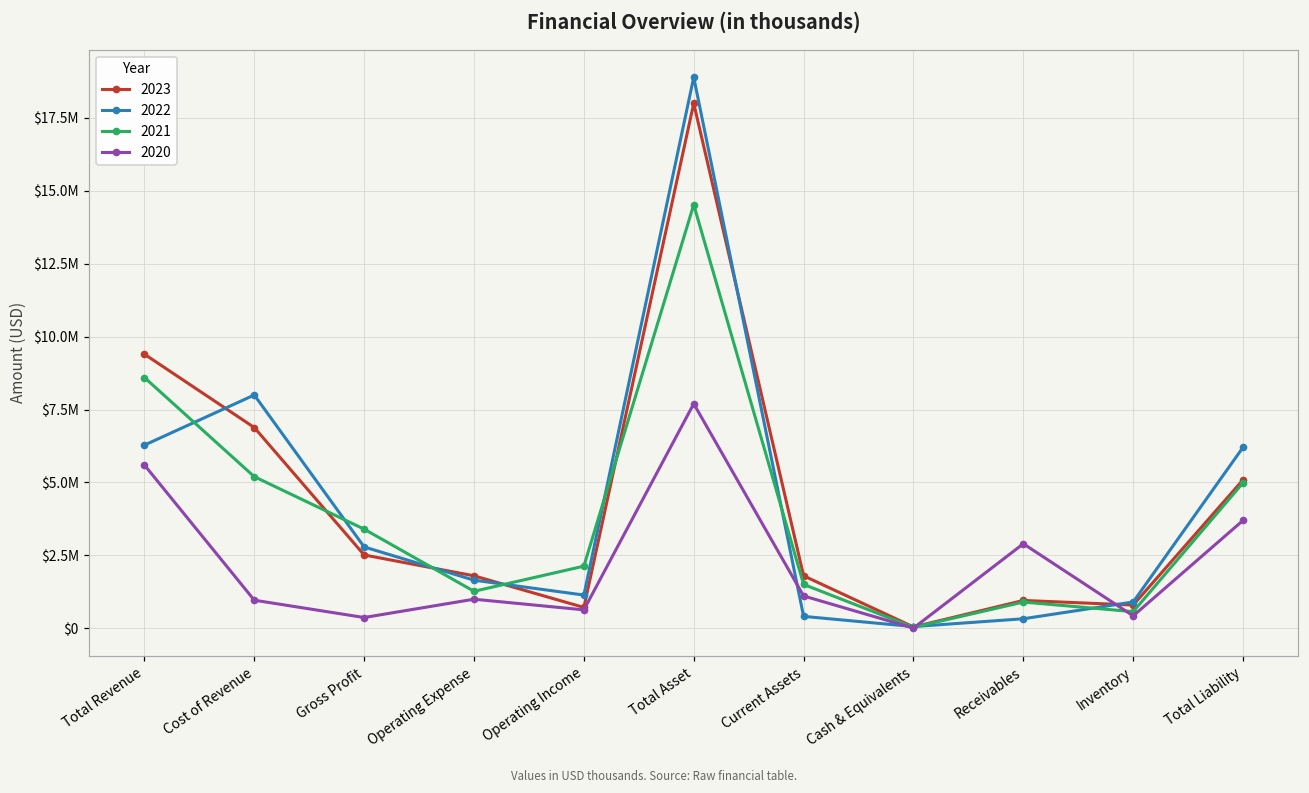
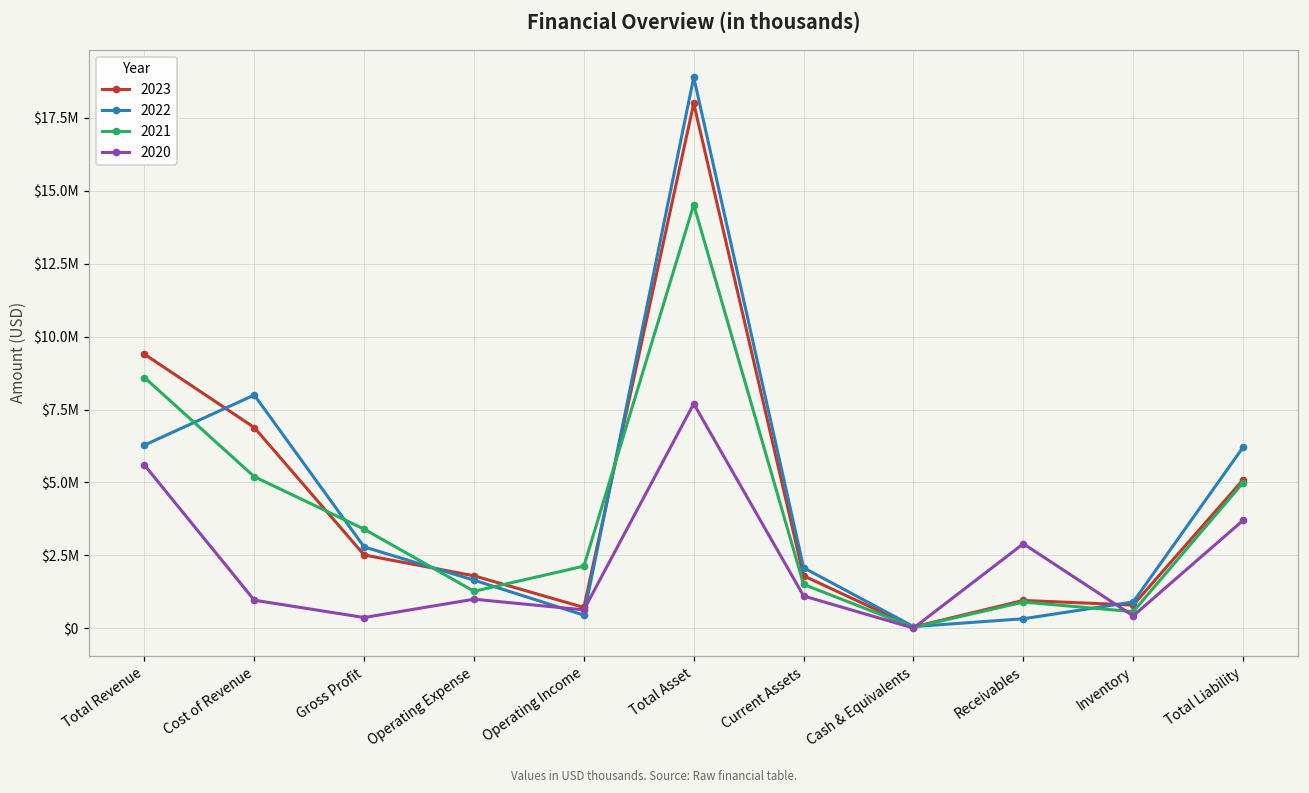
2022, Operating Income: $1100000 -> $500000
2022, Current Assets: $400000 -> $2100000
